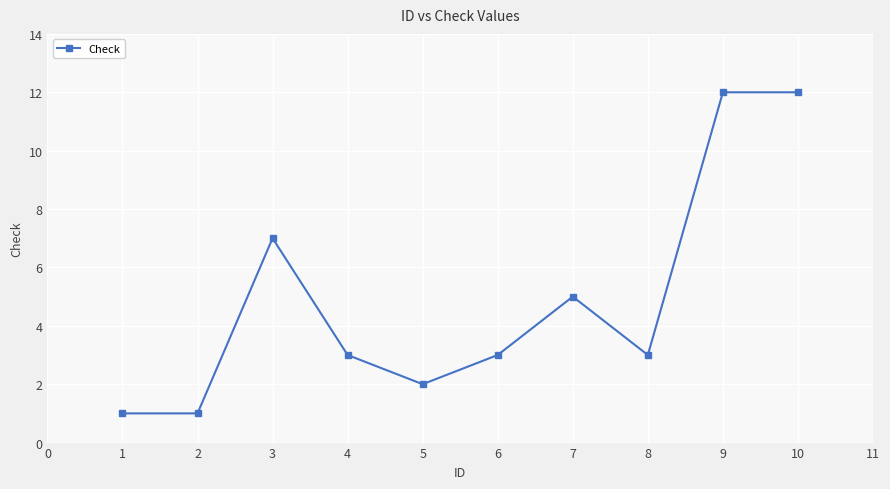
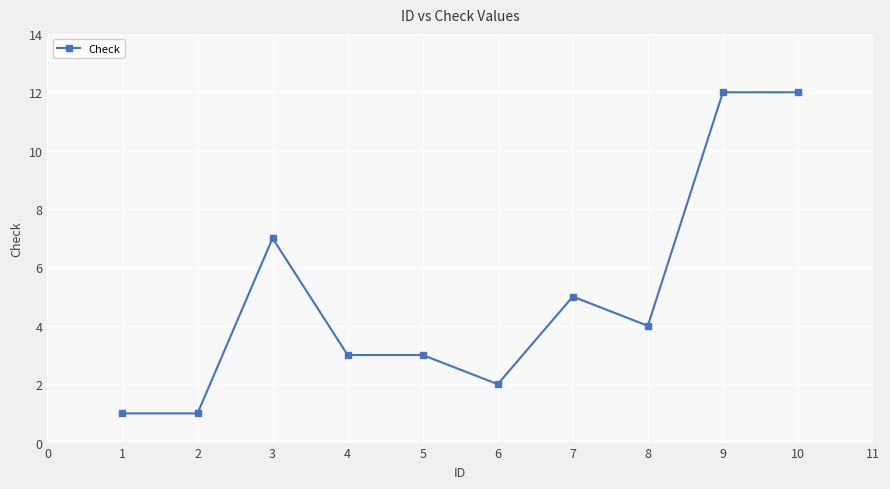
5: 2 -> 3
6: 3 -> 2
8: 3 -> 4
